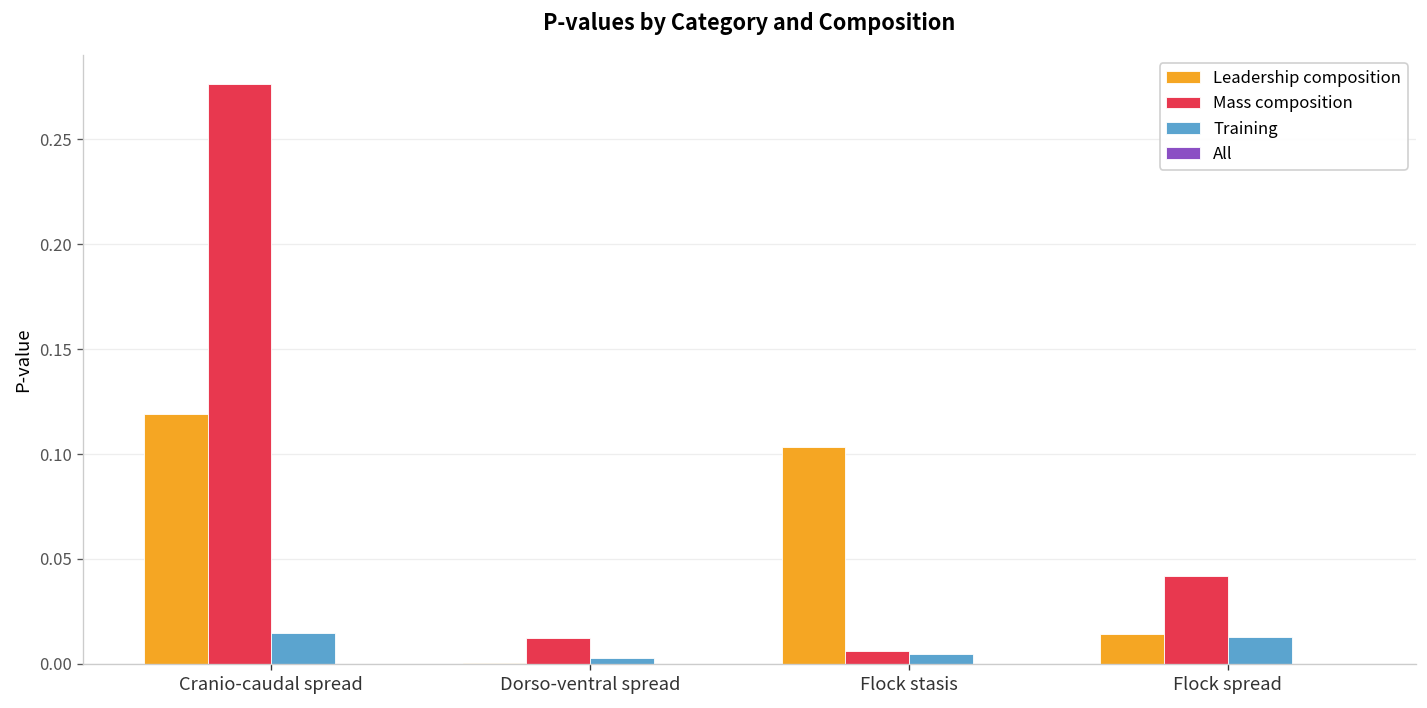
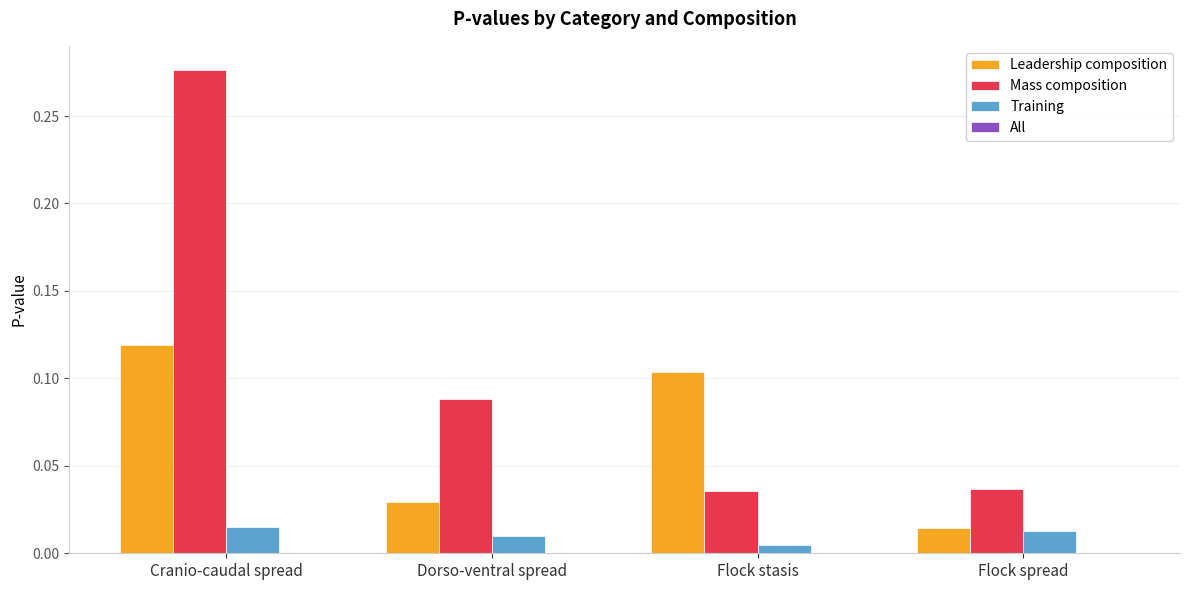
Leadership composition, Dorso-ventral spread: 0.000 -> 0.030
Mass composition, Dorso-ventral spread: 0.012 -> 0.088
Training, Dorso-ventral spread: 0.003 -> 0.010
Mass composition, Flock stasis: 0.006 -> 0.036
Mass composition, Flock spread: 0.042 -> 0.037
